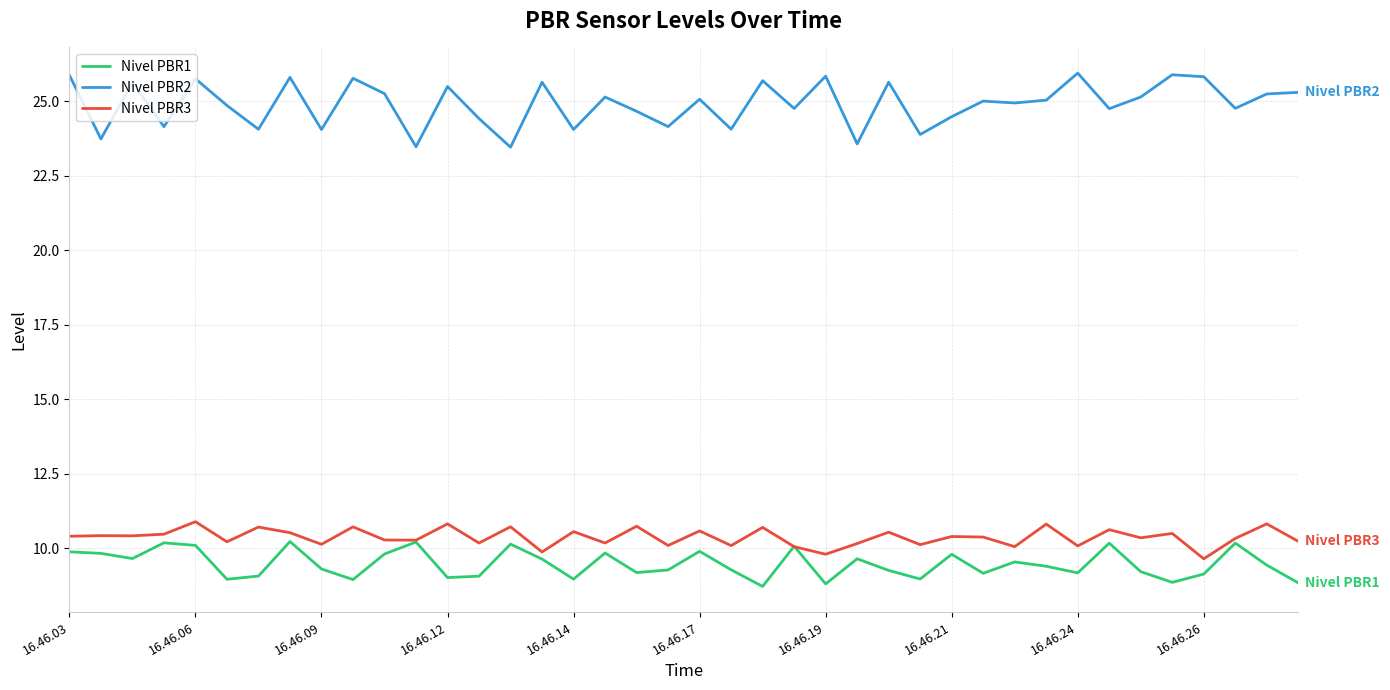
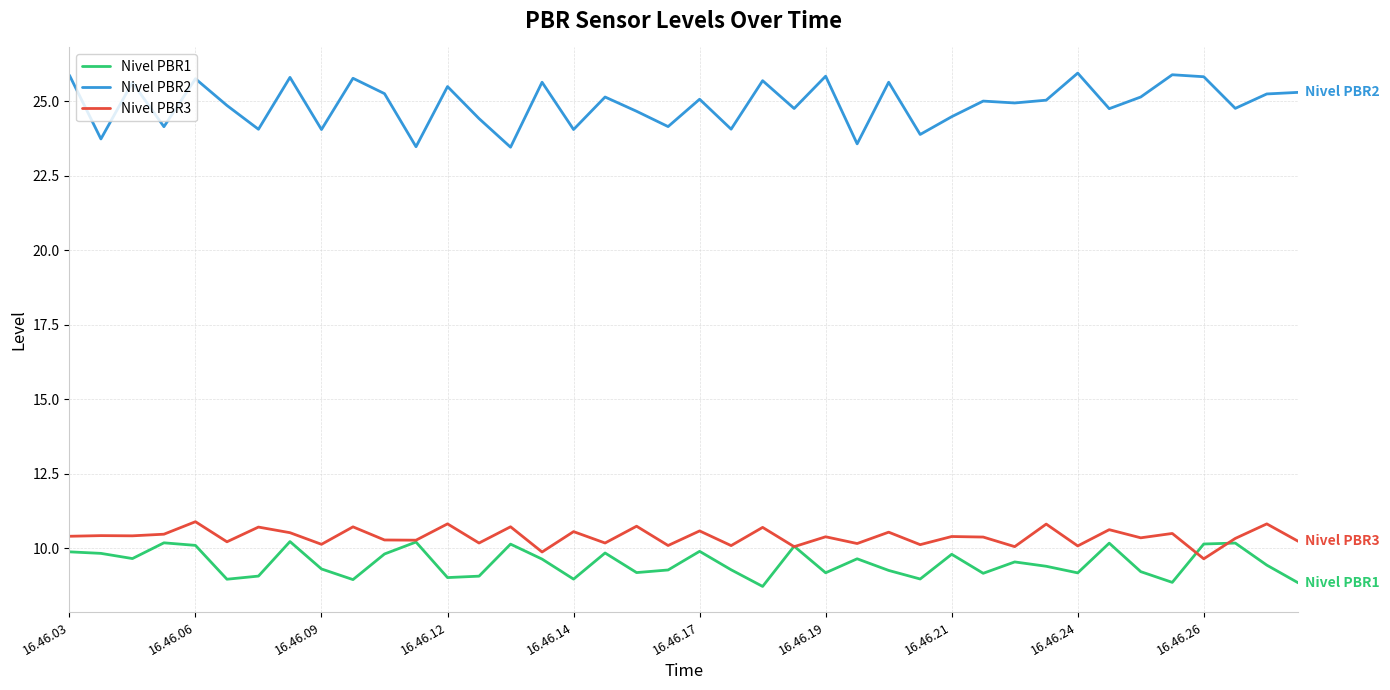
Nivel PBR1, 16.46.19: 8.8 -> 9.2
Nivel PBR3, 16.46.19: 9.8 -> 10.4
Nivel PBR1, 16.46.26: 9.1 -> 10.1
